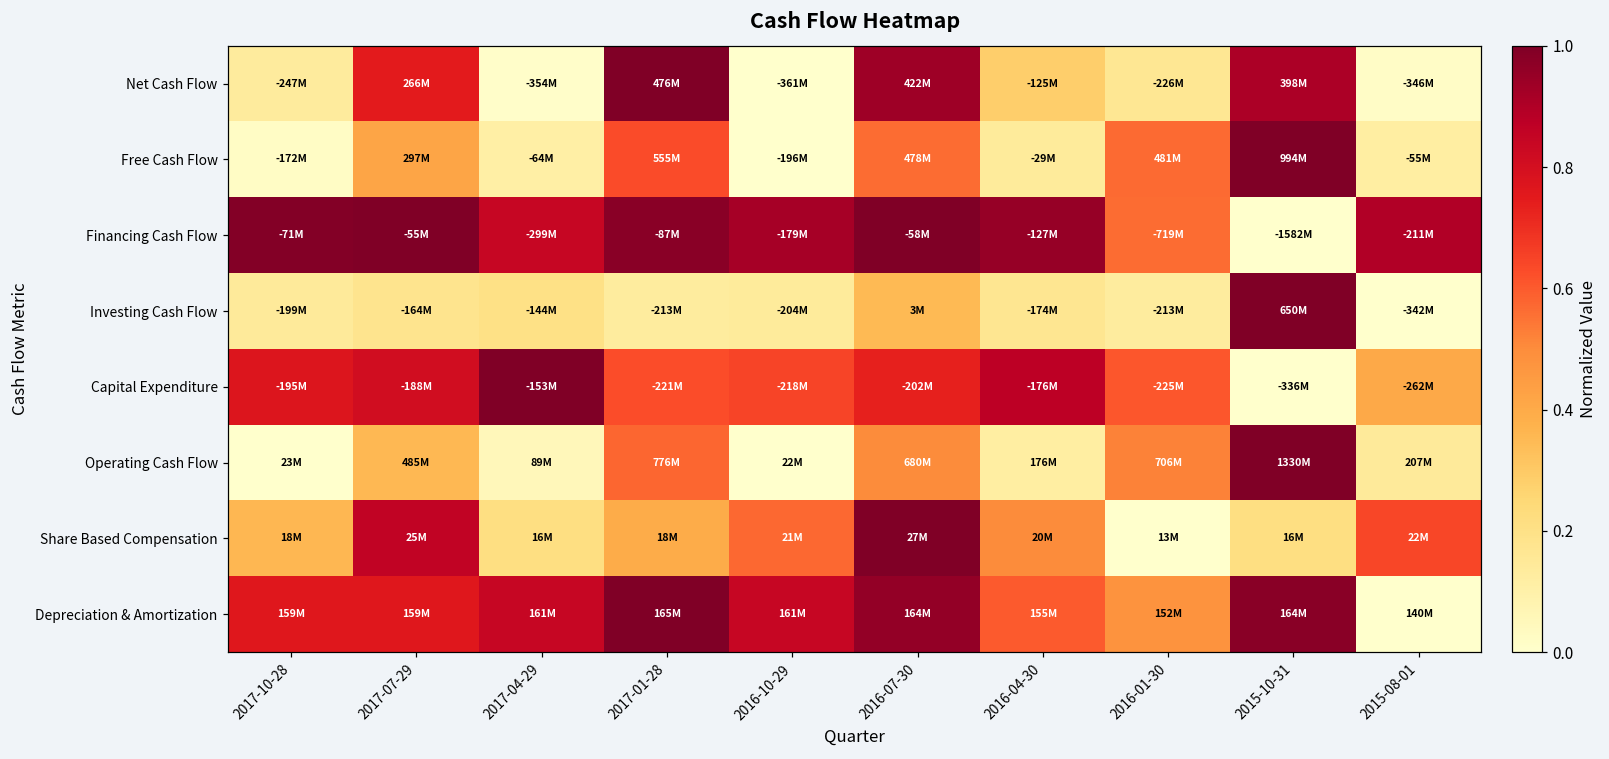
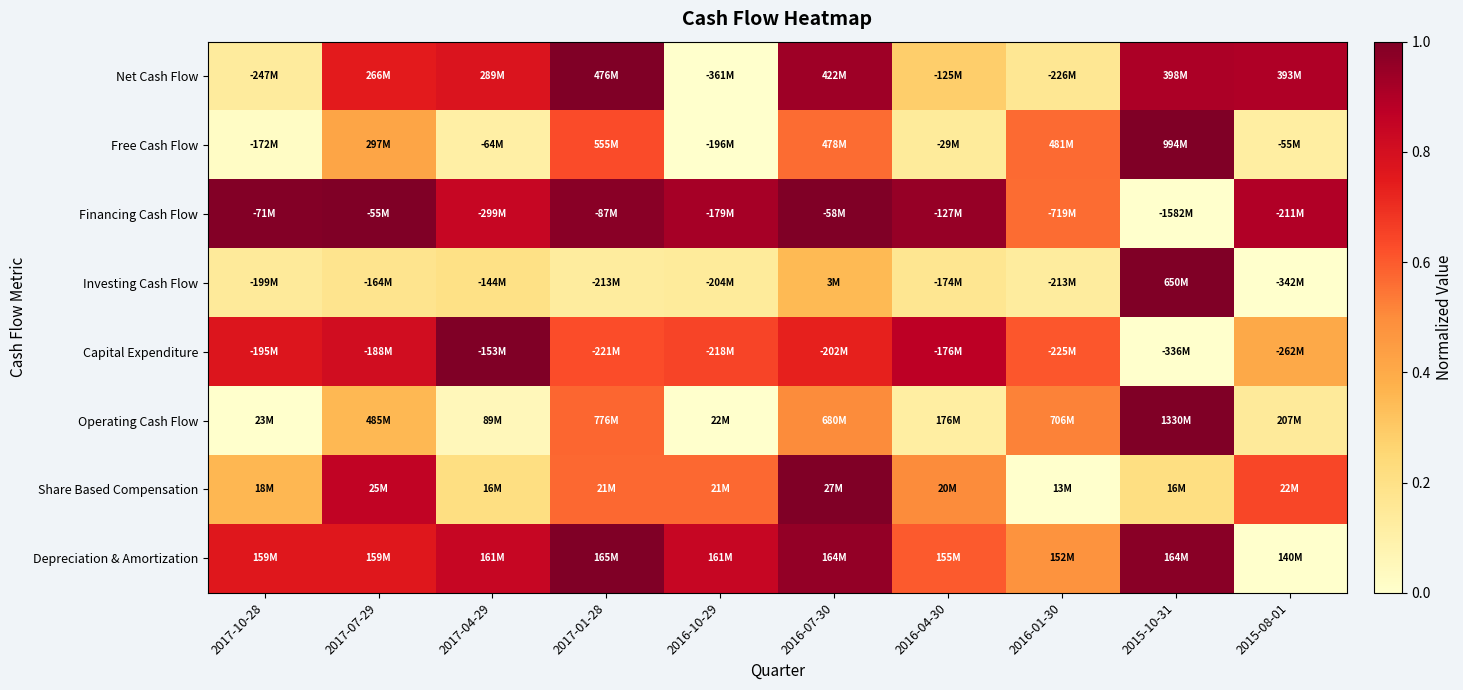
Net Cash Flow, 2017-04-29: -354M -> 289M
Net Cash Flow, 2015-08-01: -346M -> 393M
Share Based Compensation, 2017-01-28: 18M -> 21M
